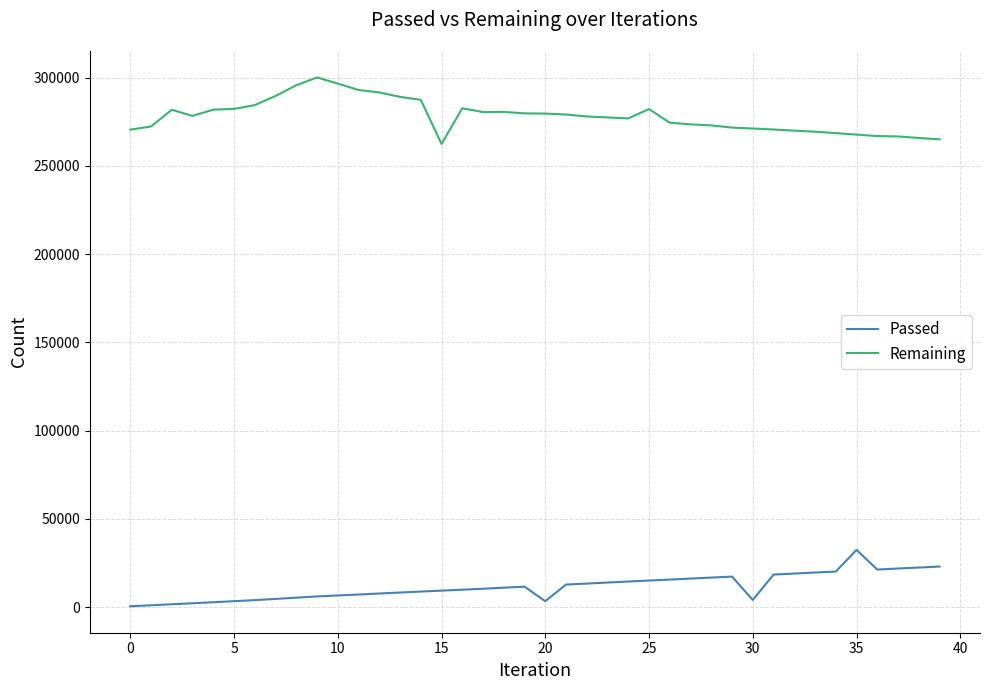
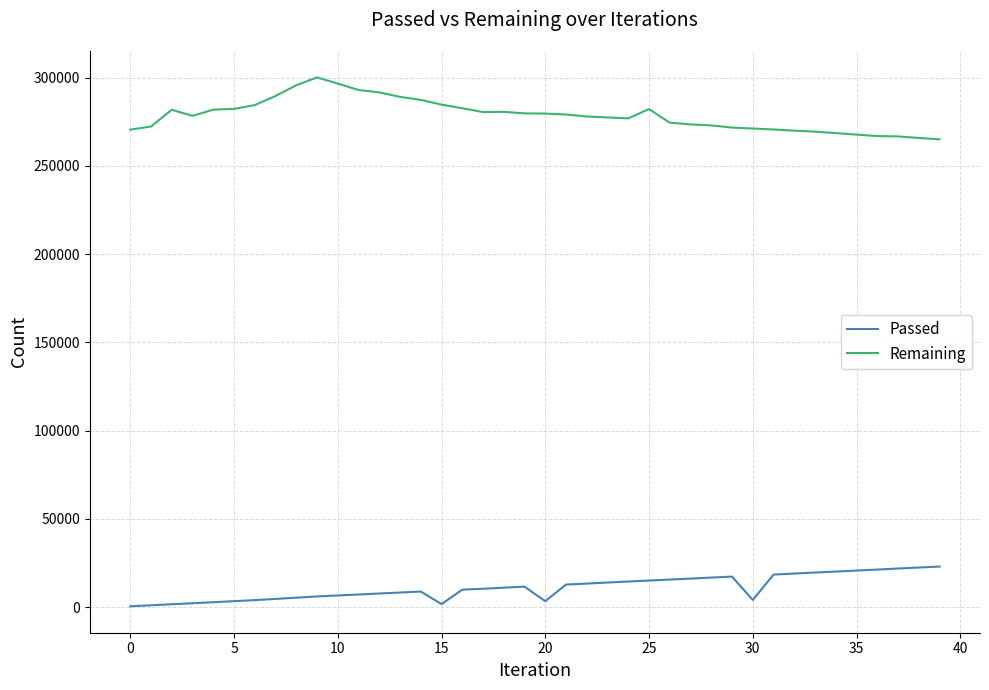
Passed, 15: 9000 -> 2000
Remaining, 15: 262000 -> 285000
Passed, 35: 32000 -> 21000
